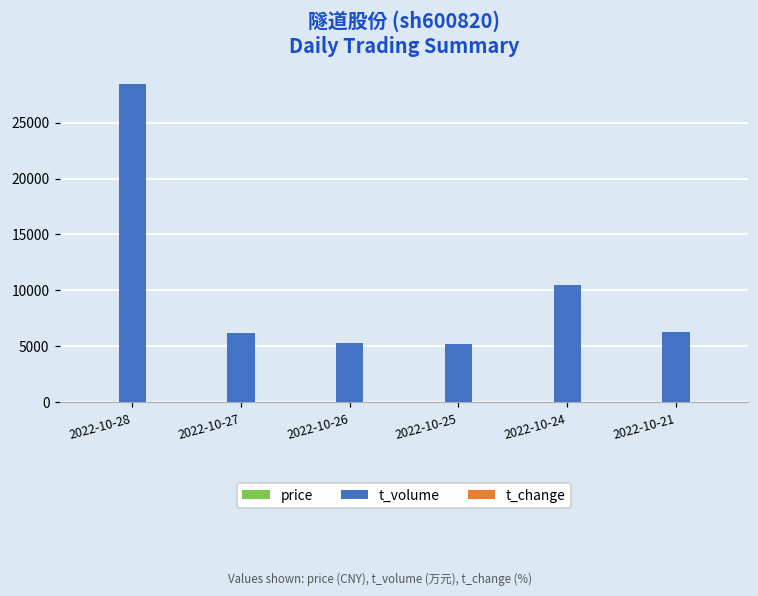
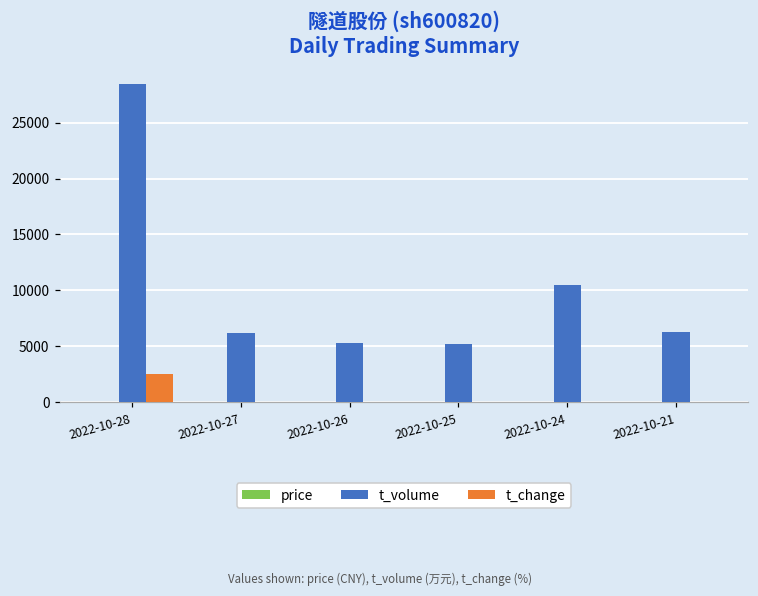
t_change, 2022-10-28: 0 -> 2500
